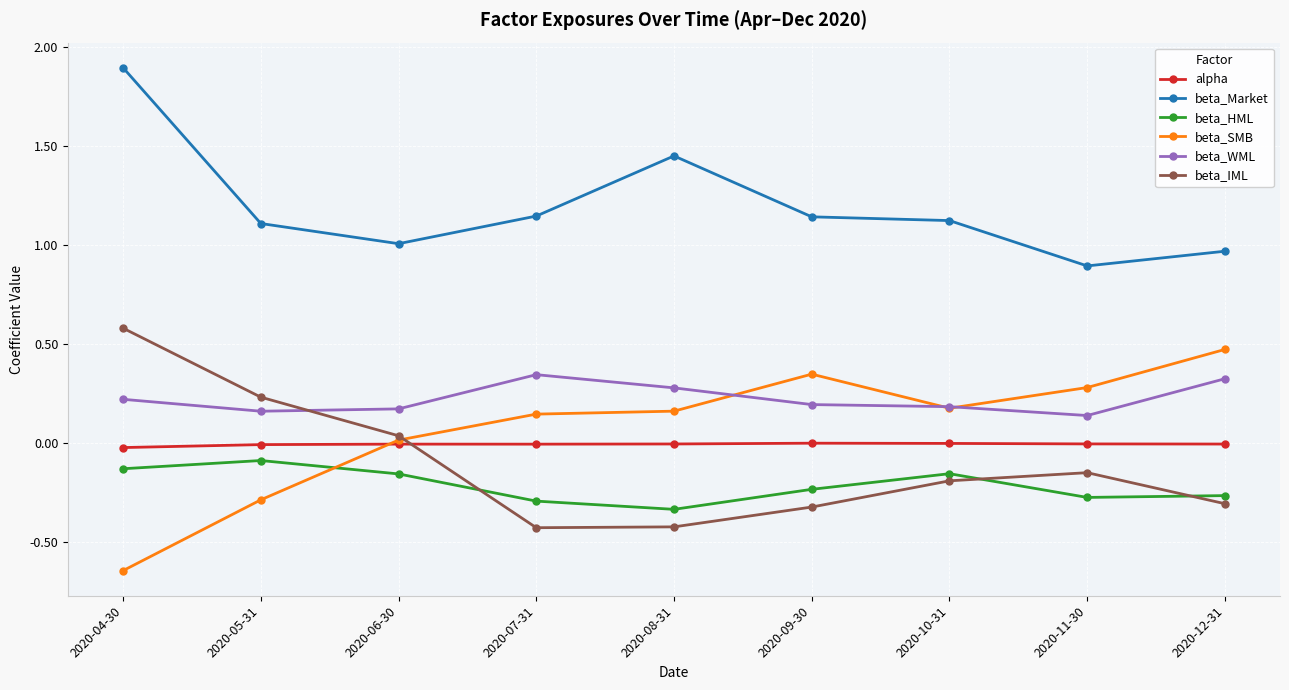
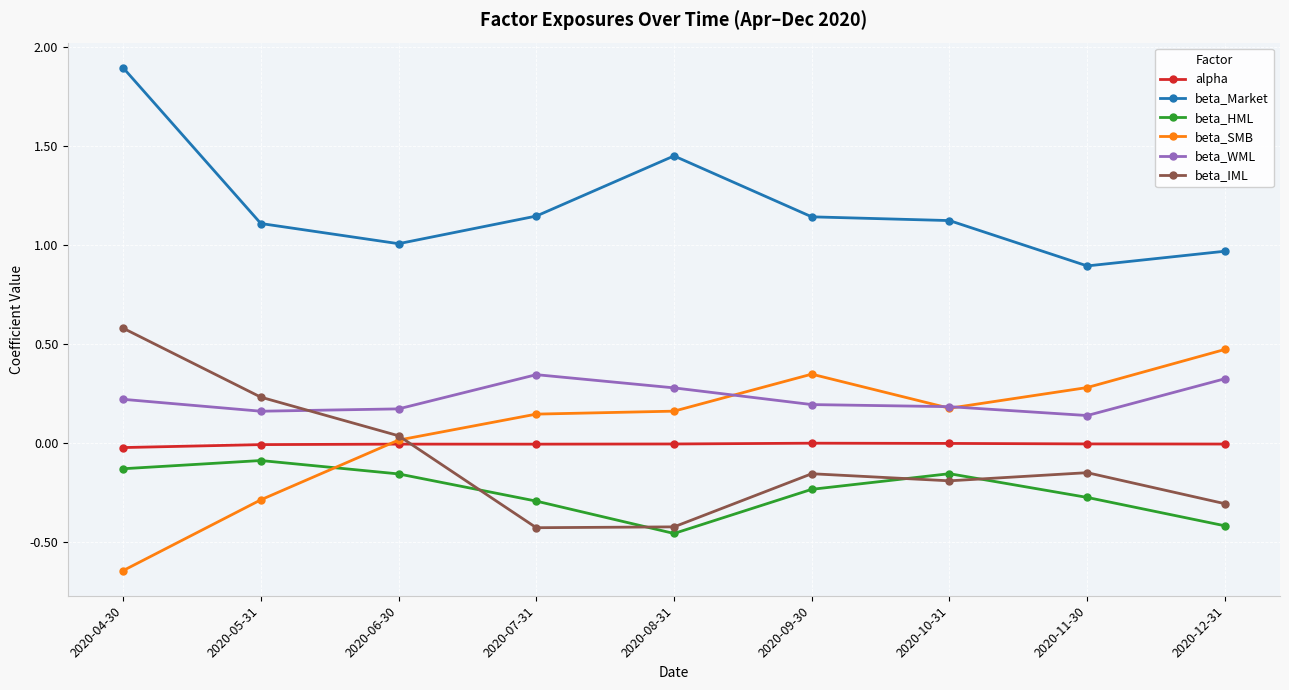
beta_HML, 2020-08-31: -0.33 -> -0.46
beta_IML, 2020-09-30: -0.32 -> -0.15
beta_HML, 2020-12-31: -0.26 -> -0.42
